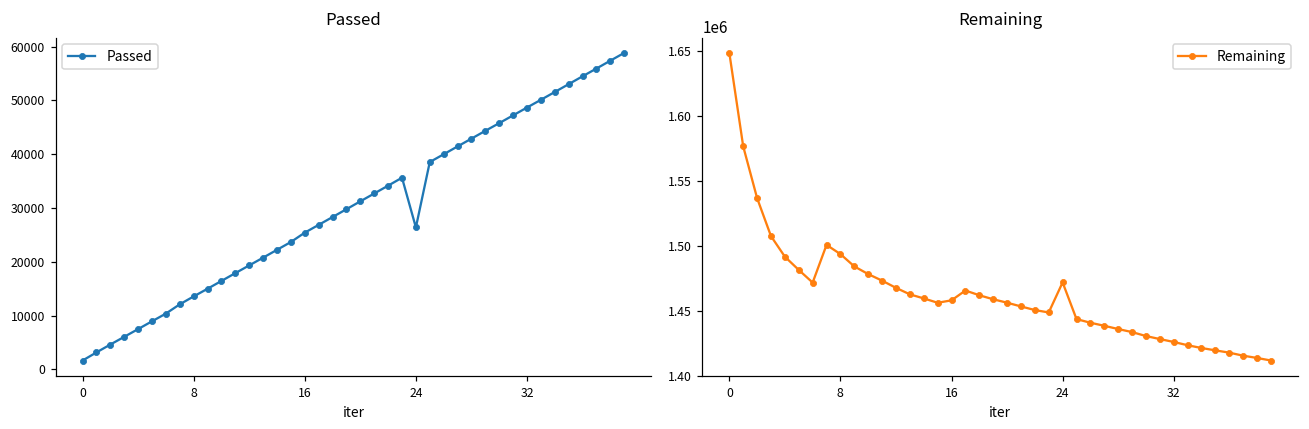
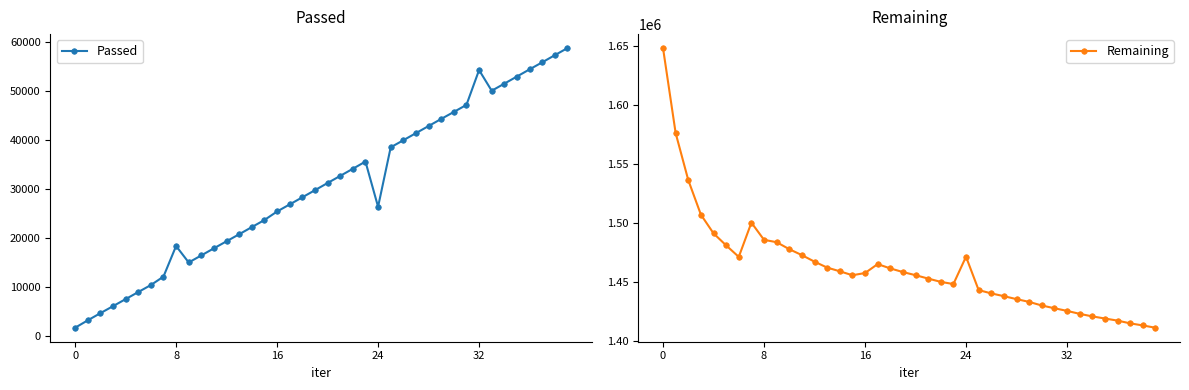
Passed, 8: 14000 -> 18000
Passed, 32: 49000 -> 54000
Remaining, 8: 1493000 -> 1486000
